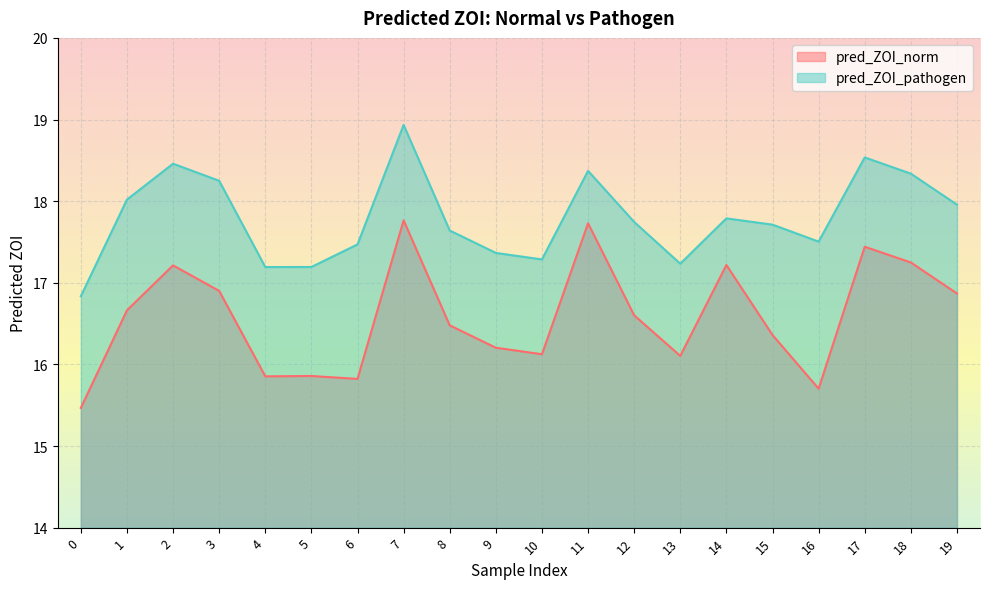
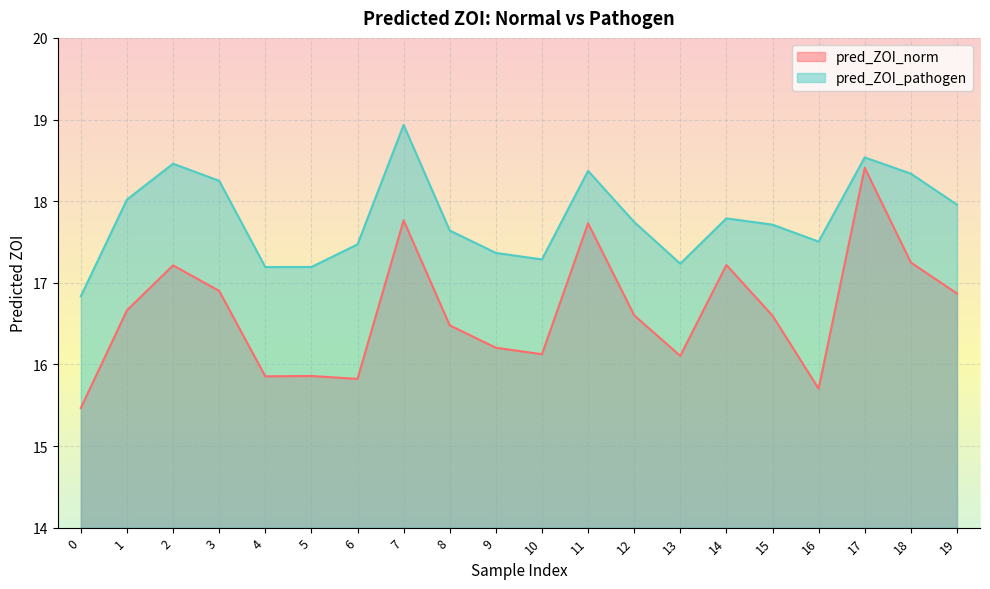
pred_ZOI_norm, 15: 16.4 -> 16.6
pred_ZOI_norm, 17: 17.4 -> 18.4
